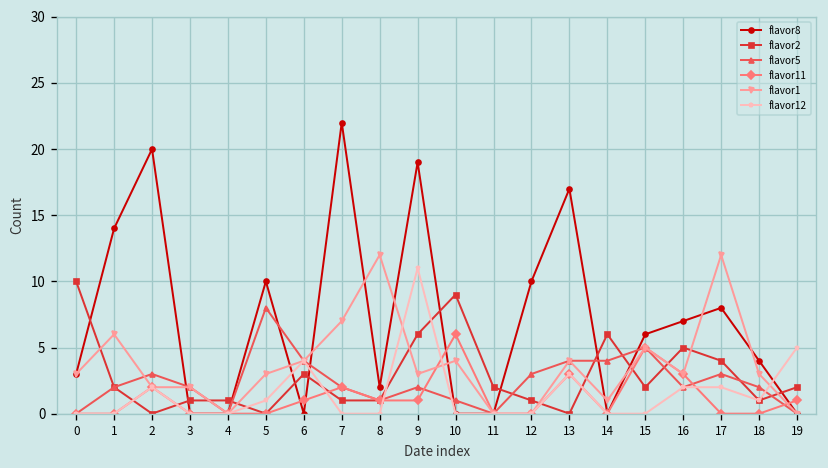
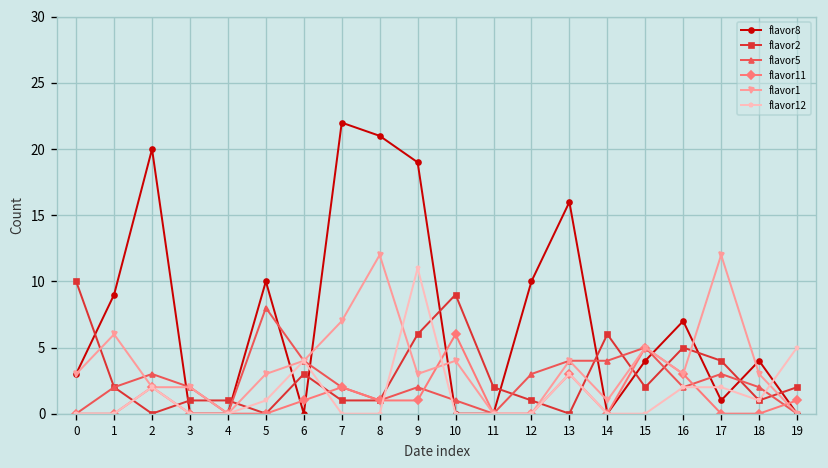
flavor8, 1: 14 -> 9
flavor8, 8: 2 -> 21
flavor8, 13: 17 -> 16
flavor8, 15: 6 -> 4
flavor8, 17: 8 -> 1
